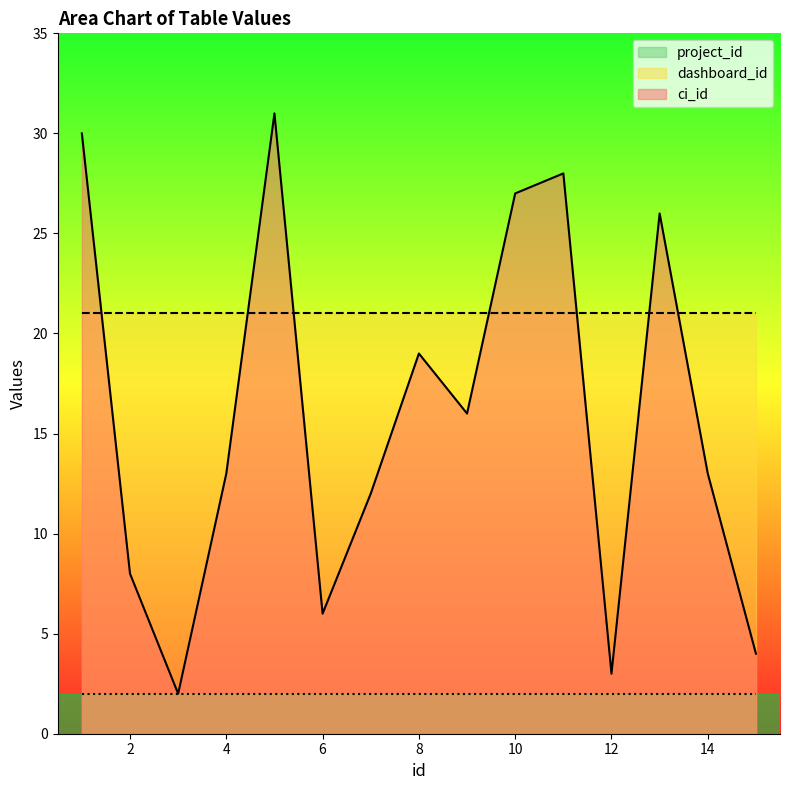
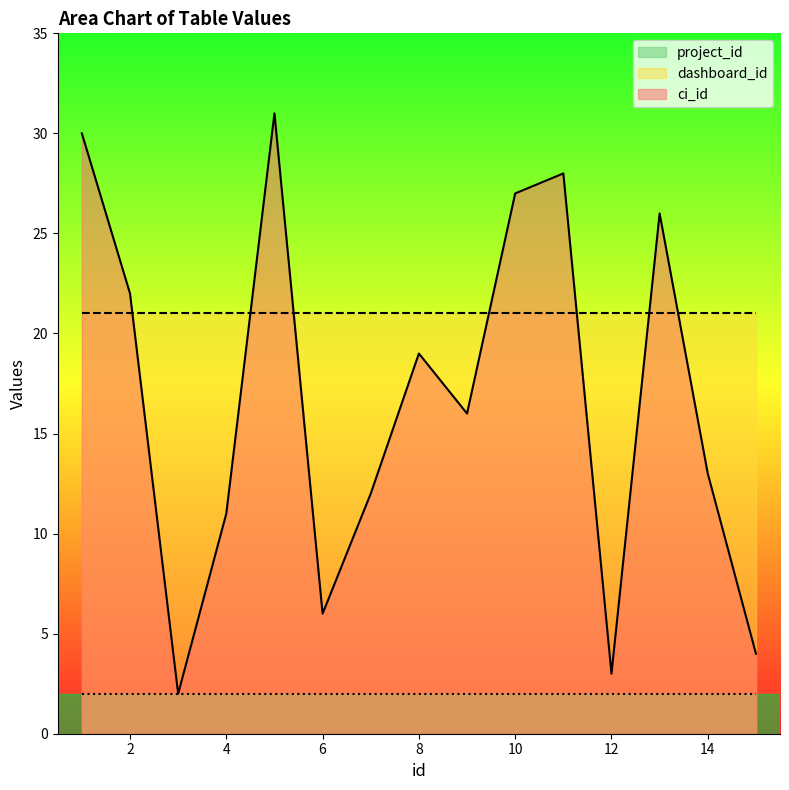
ci_id, 2: 8 -> 22
ci_id, 4: 13 -> 11
